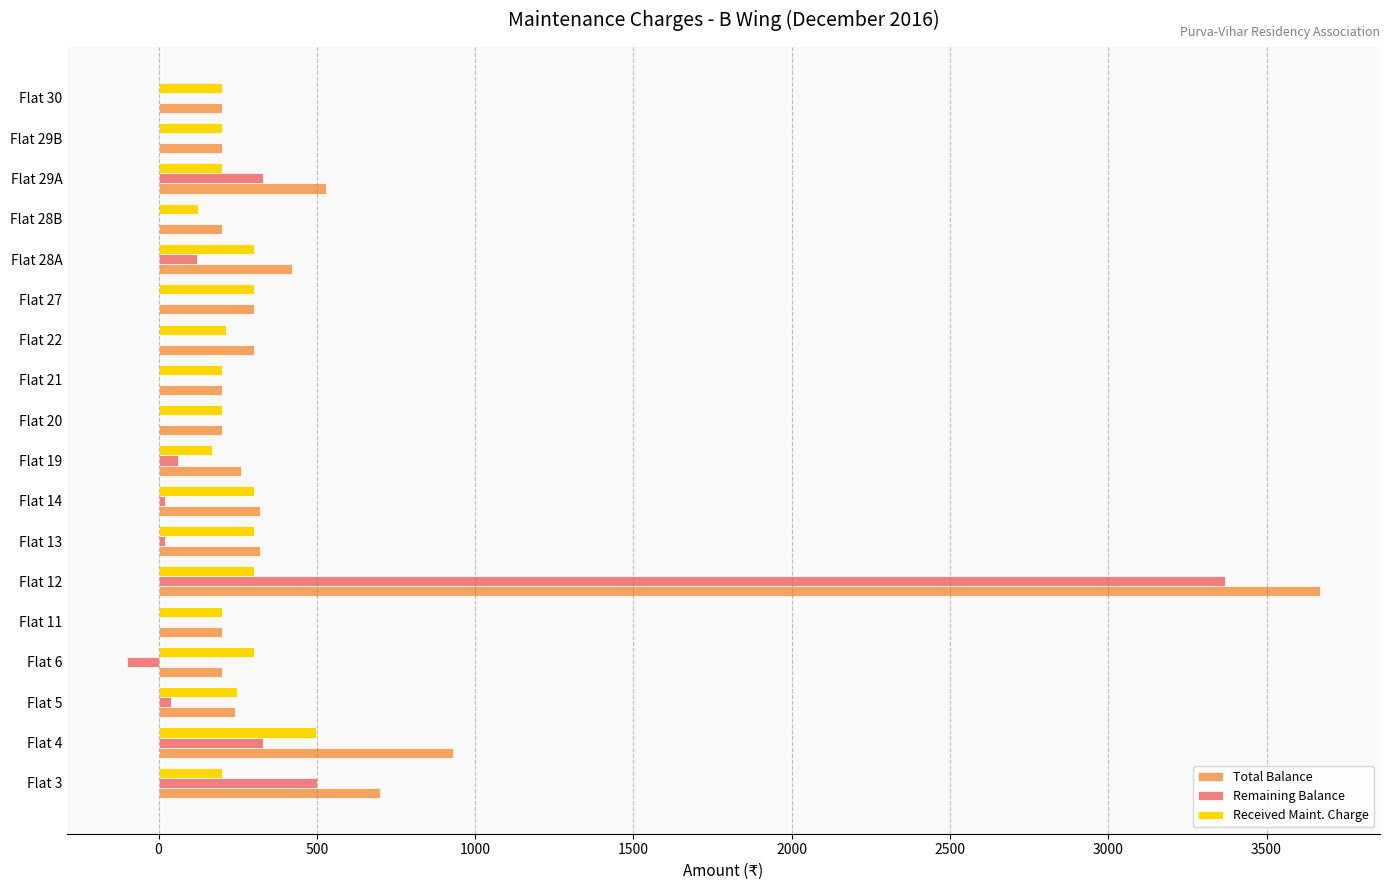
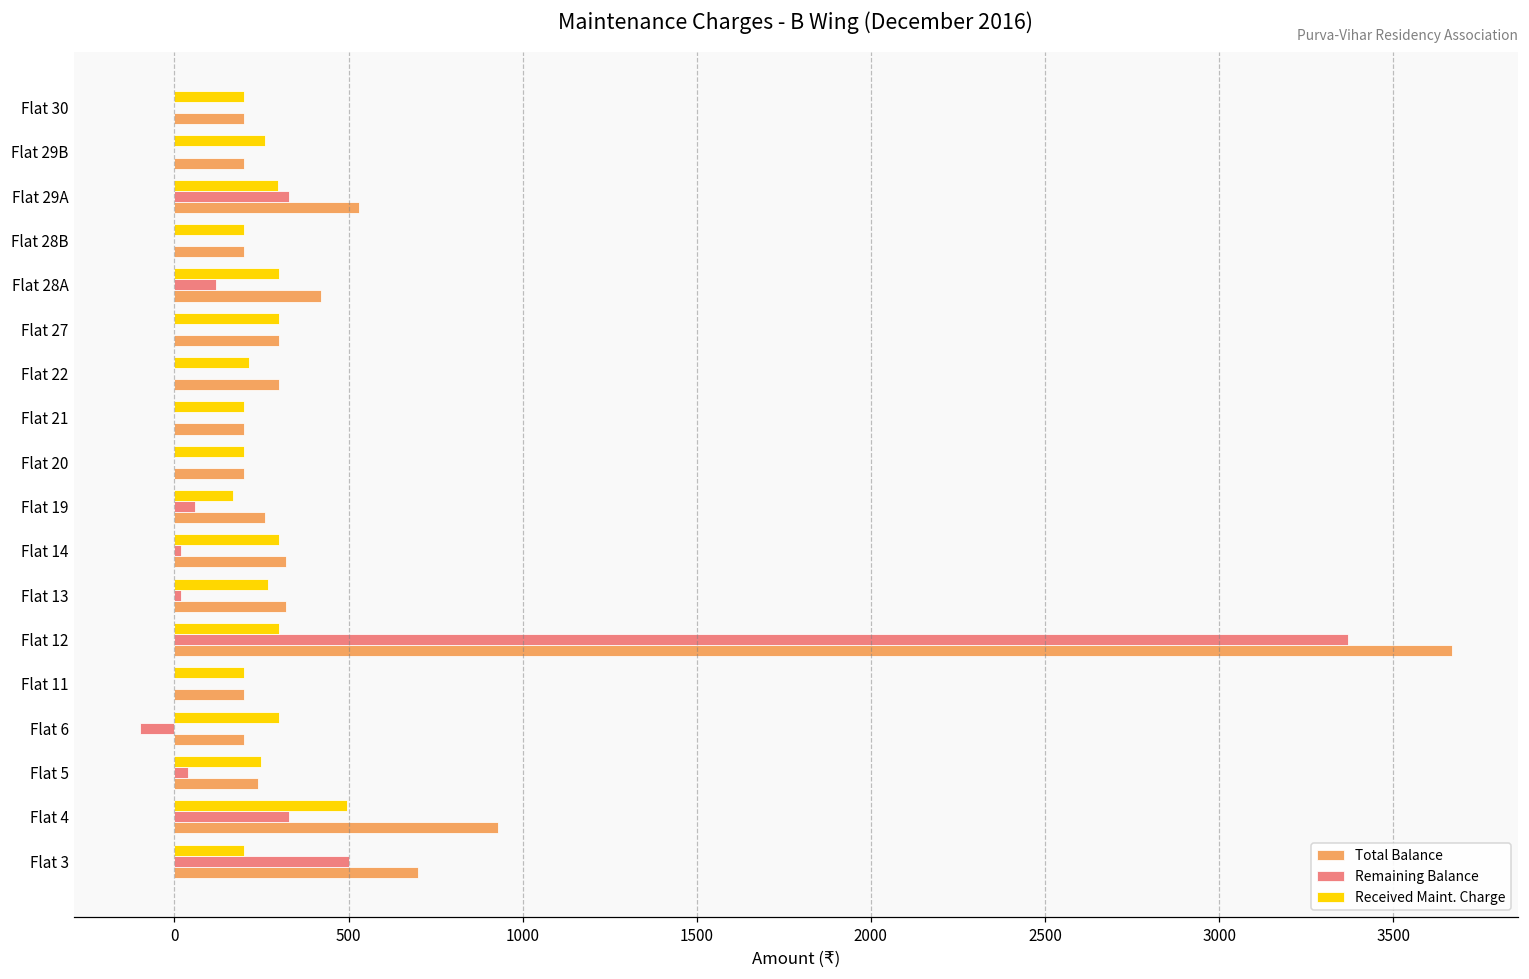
Received Maint. Charge, Flat 29B: 200 -> 260
Received Maint. Charge, Flat 29A: 200 -> 300
Received Maint. Charge, Flat 28B: 130 -> 200
Received Maint. Charge, Flat 13: 300 -> 270
